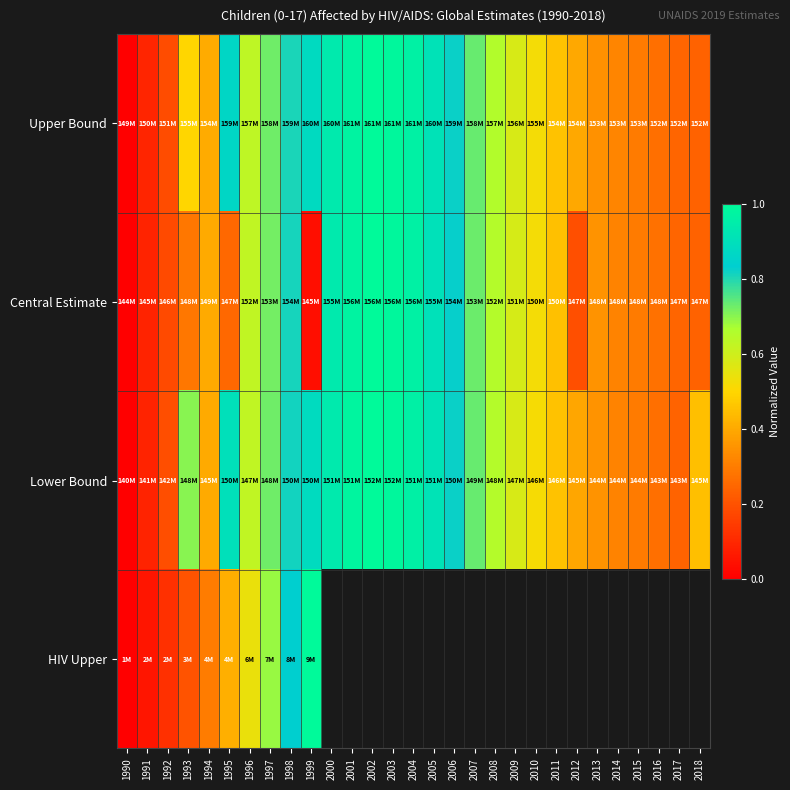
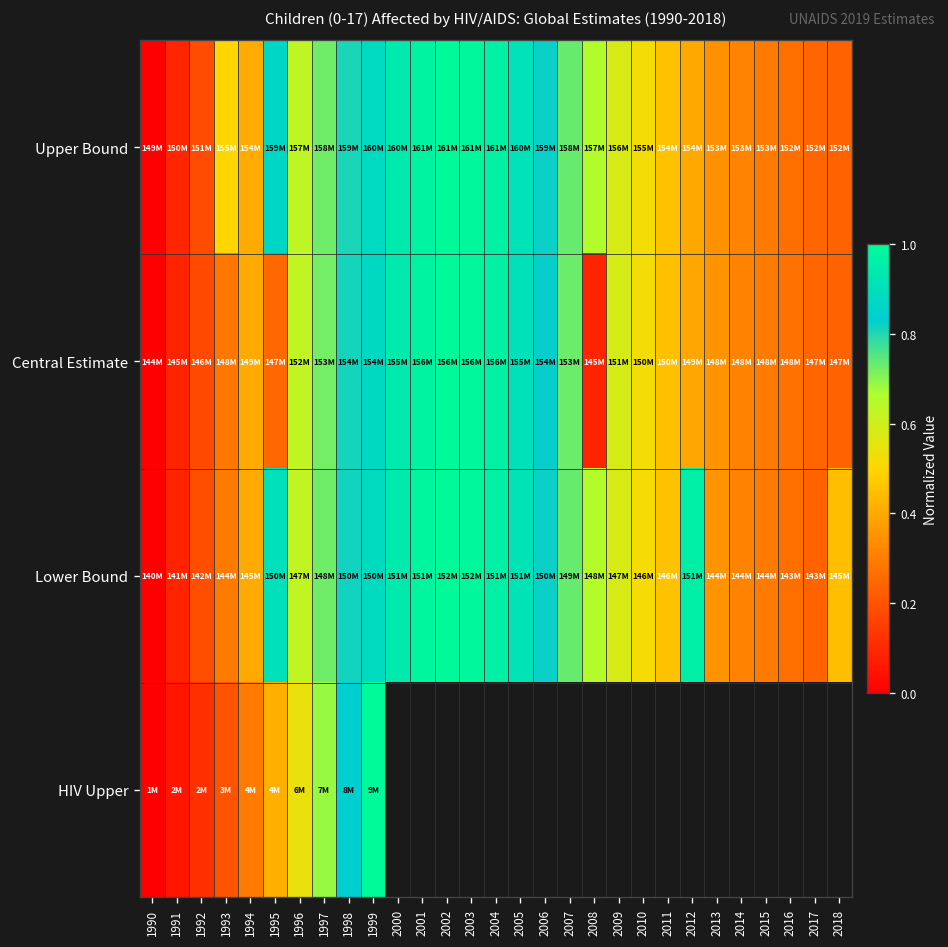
Central Estimate, 1999: 145M -> 154M
Central Estimate, 2008: 152M -> 145M
Central Estimate, 2012: 147M -> 149M
Lower Bound, 1993: 148M -> 144M
Lower Bound, 2012: 145M -> 151M
